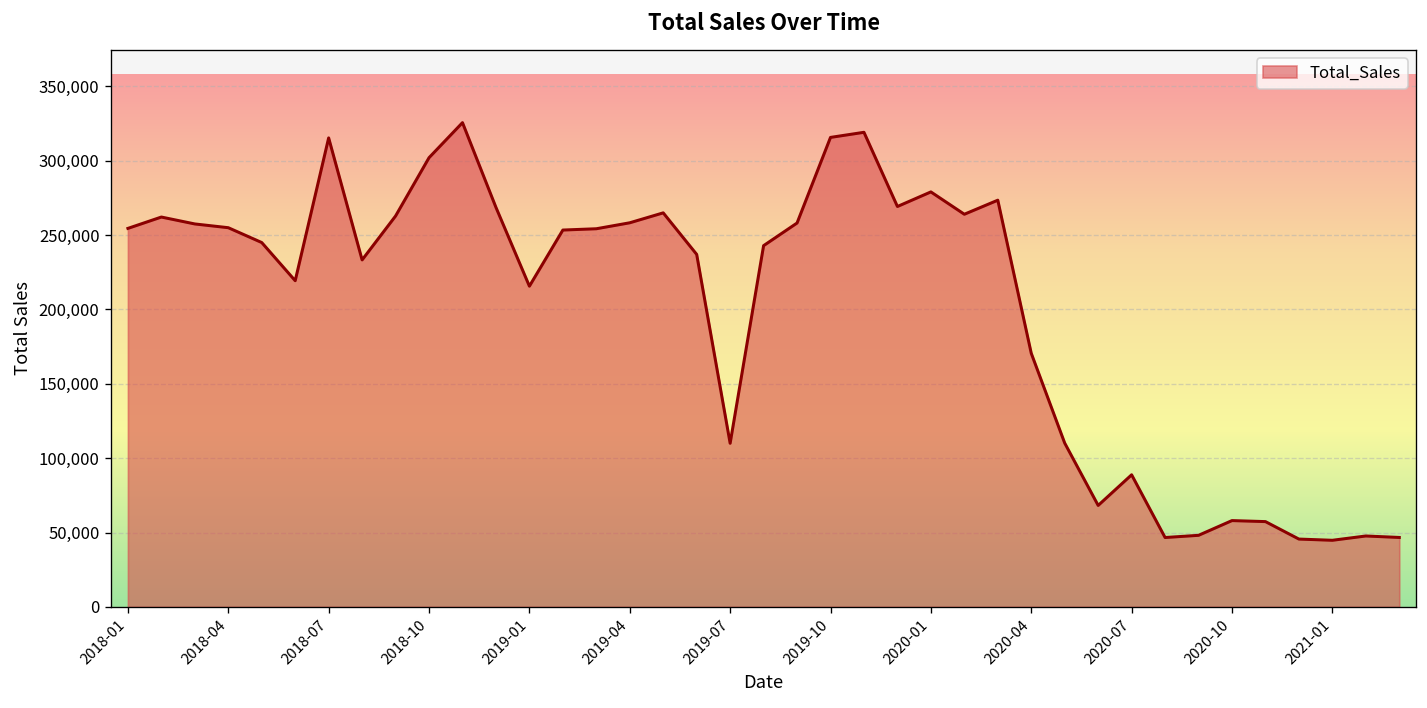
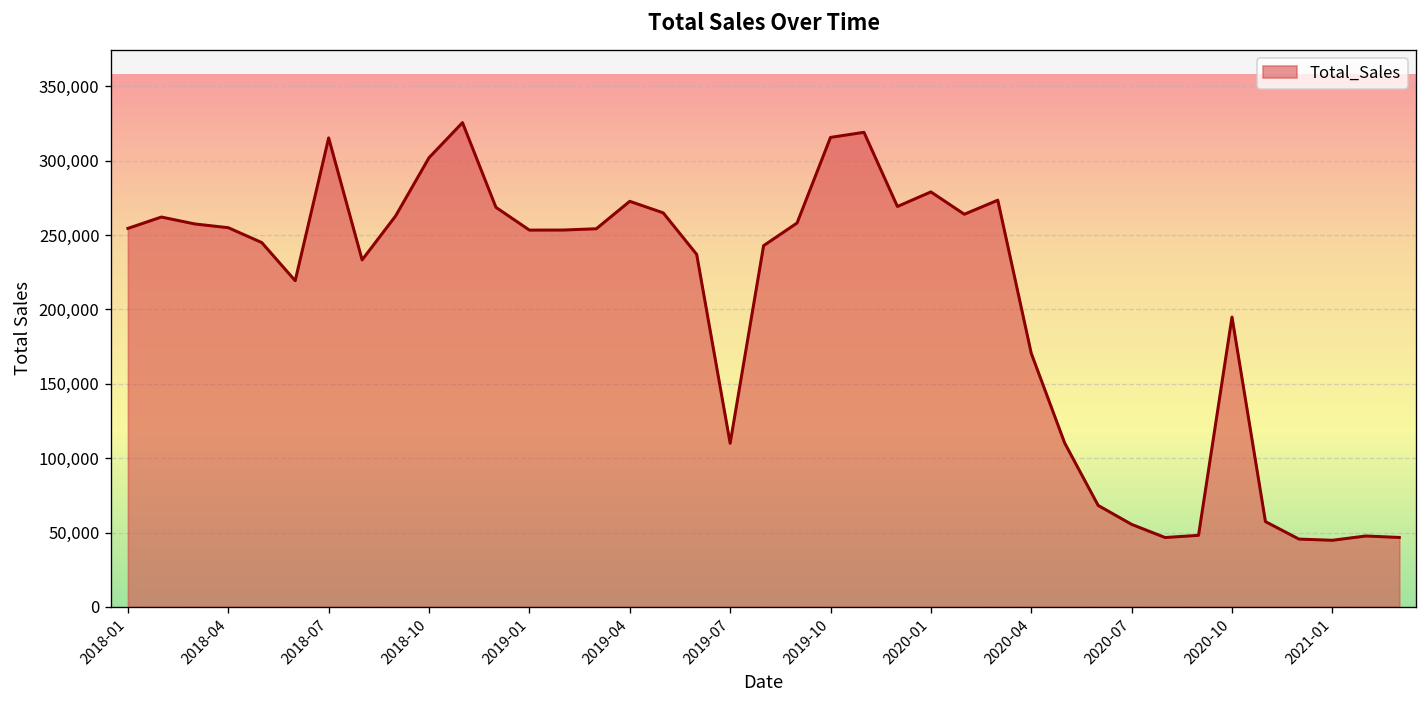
2019-01: 216,000 -> 253,000
2019-04: 258,000 -> 273,000
2020-07: 89,000 -> 55,000
2020-10: 58,000 -> 195,000
